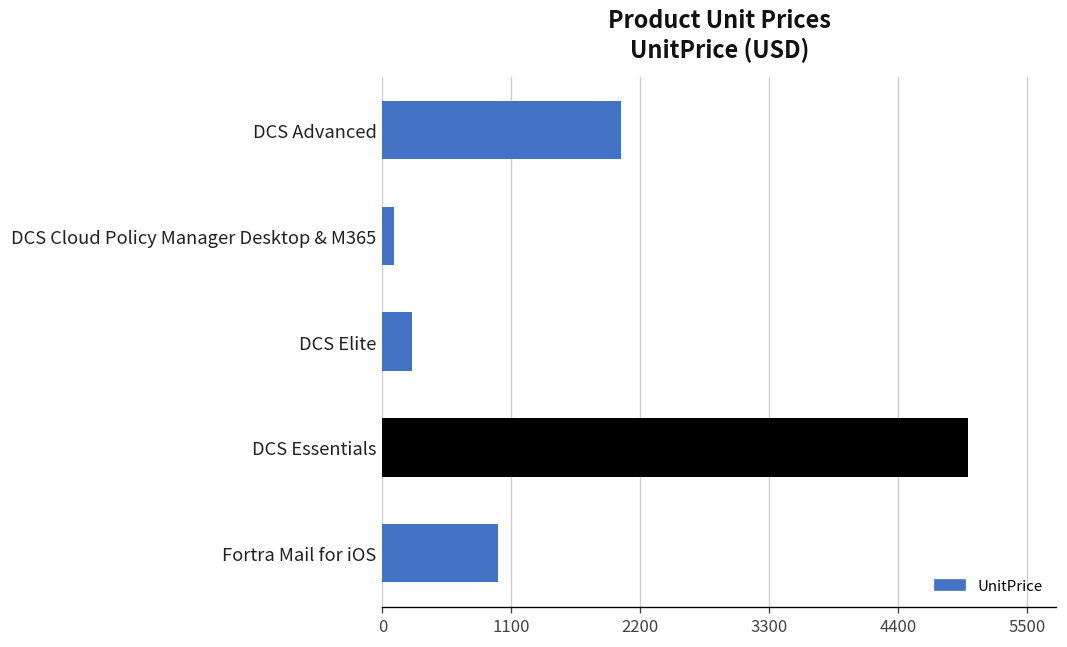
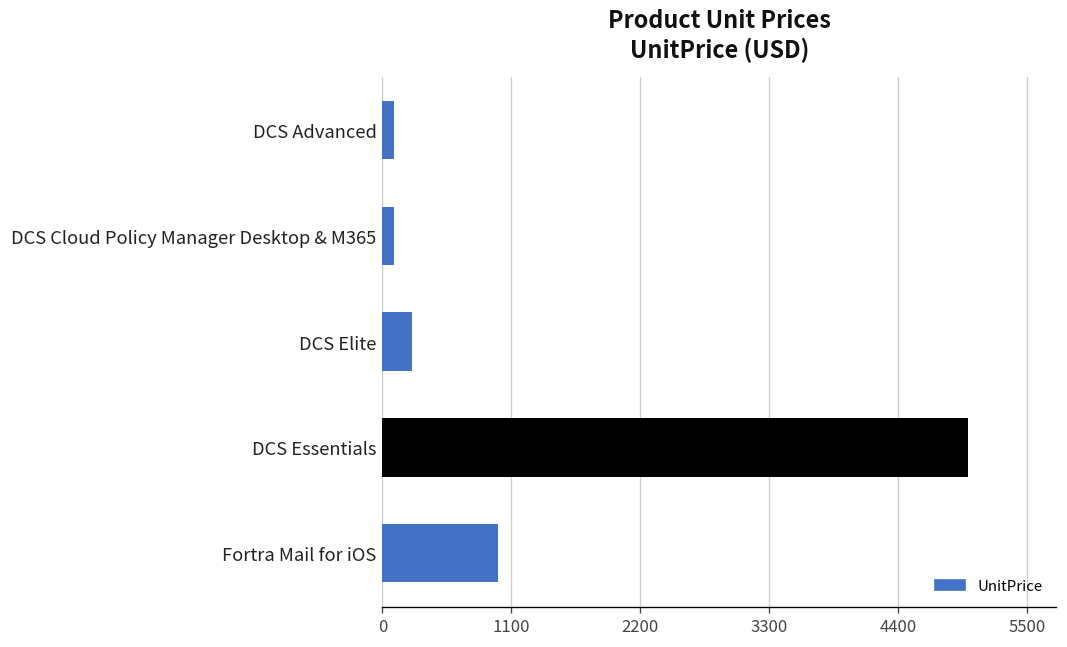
DCS Advanced: 2000 -> 100
